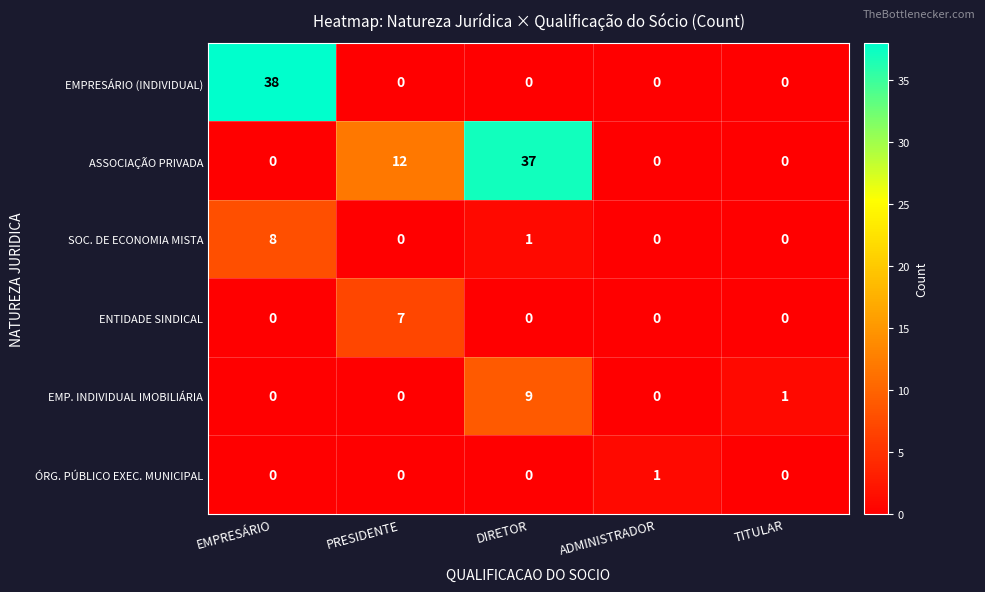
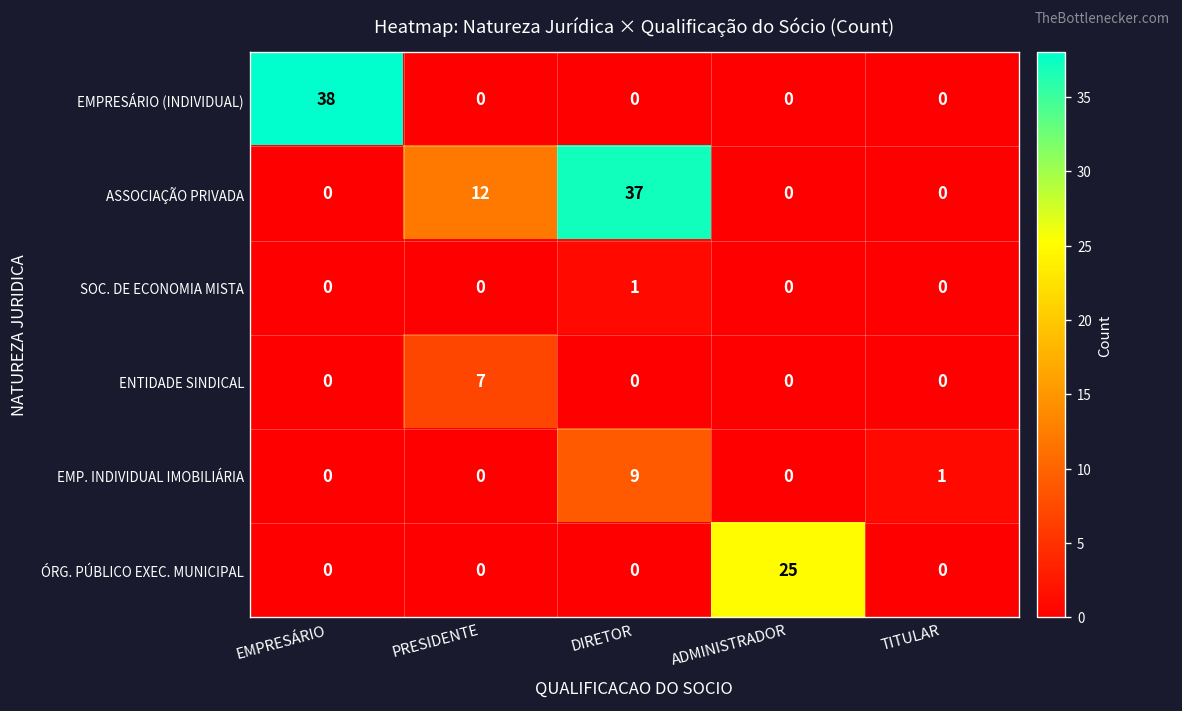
SOC. DE ECONOMIA MISTA, EMPRESÁRIO: 8 -> 0
ÓRG. PÚBLICO EXEC. MUNICIPAL, ADMINISTRADOR: 1 -> 25
